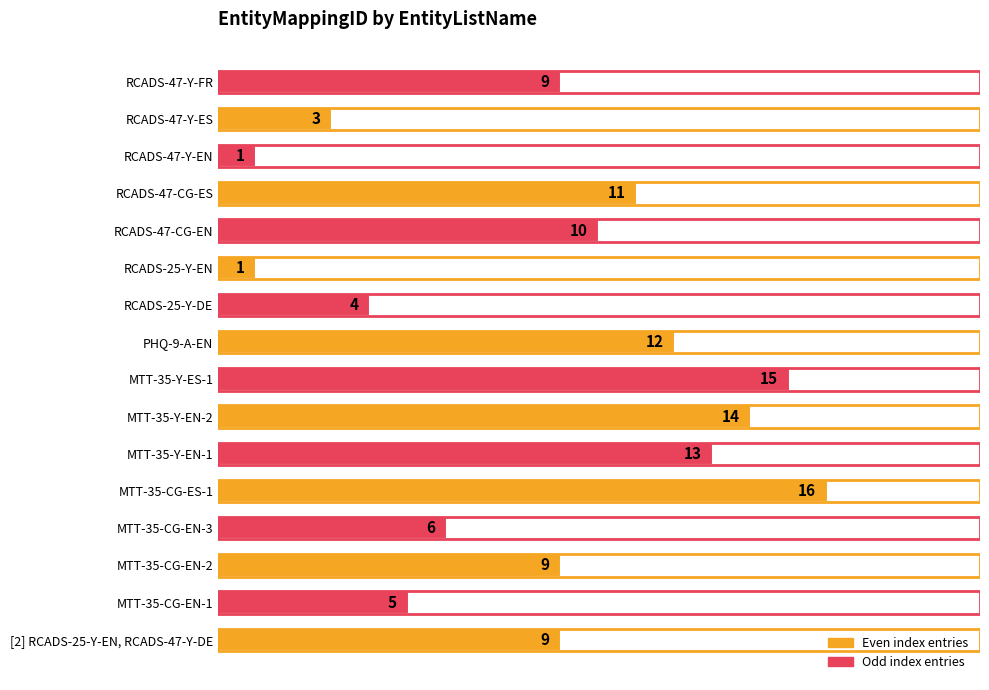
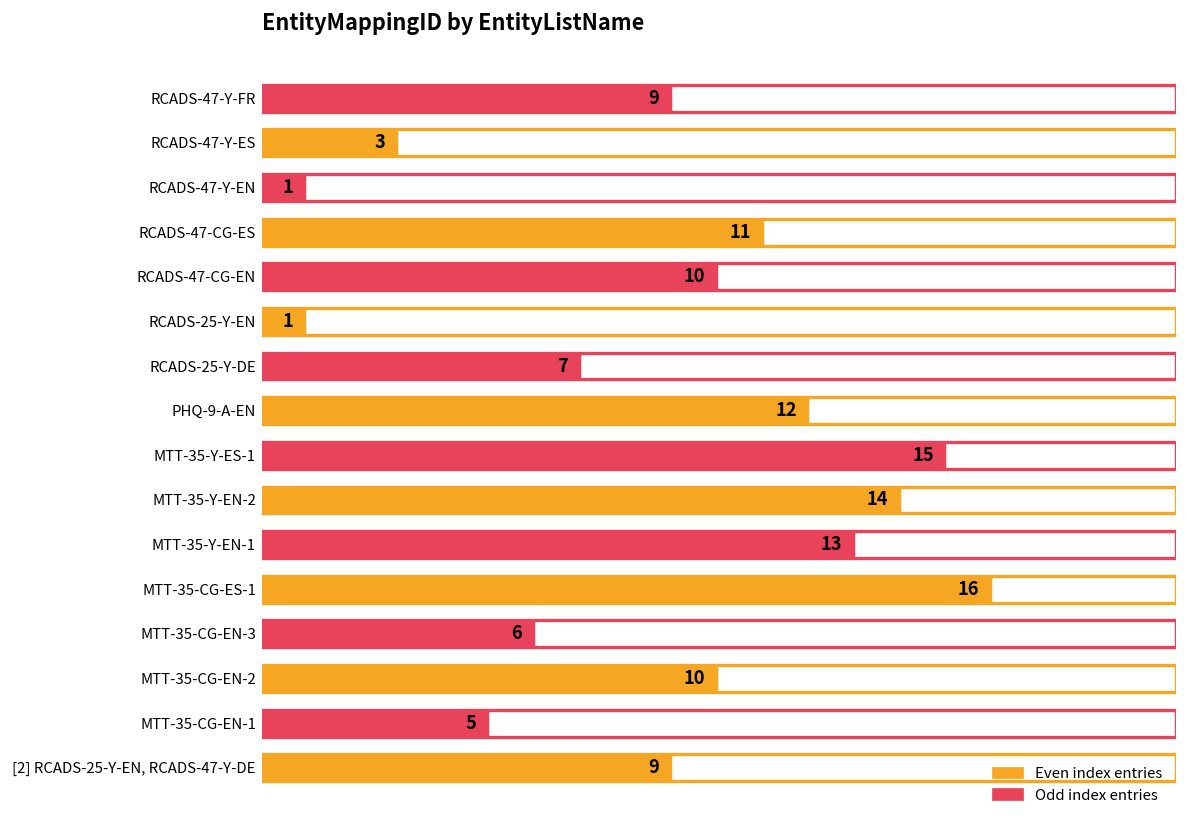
RCADS-25-Y-DE: 4 -> 7
MTT-35-CG-EN-2: 9 -> 10
